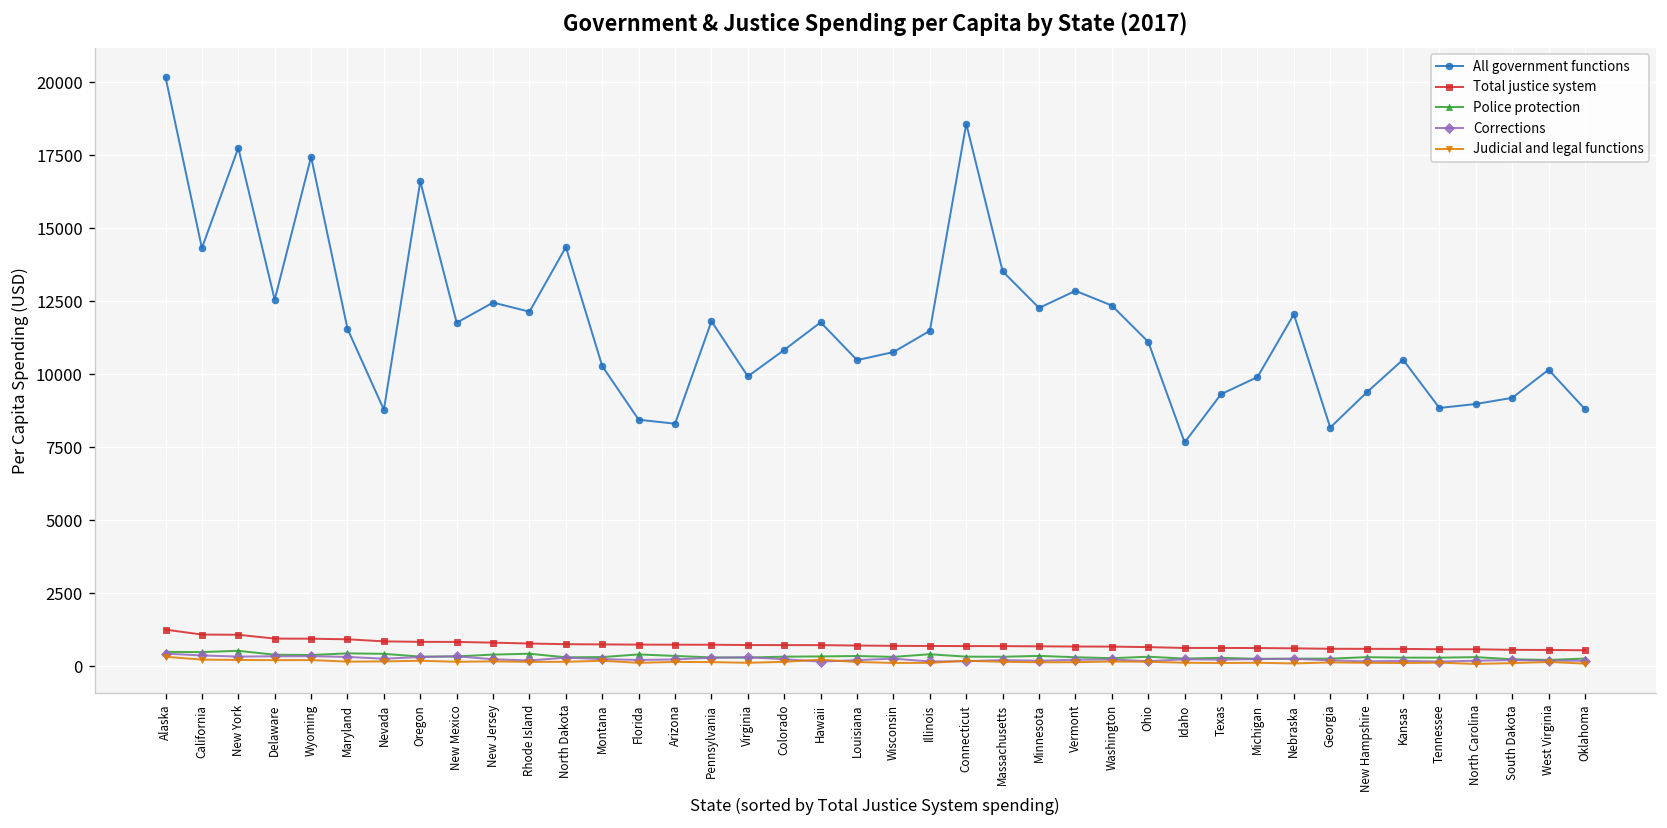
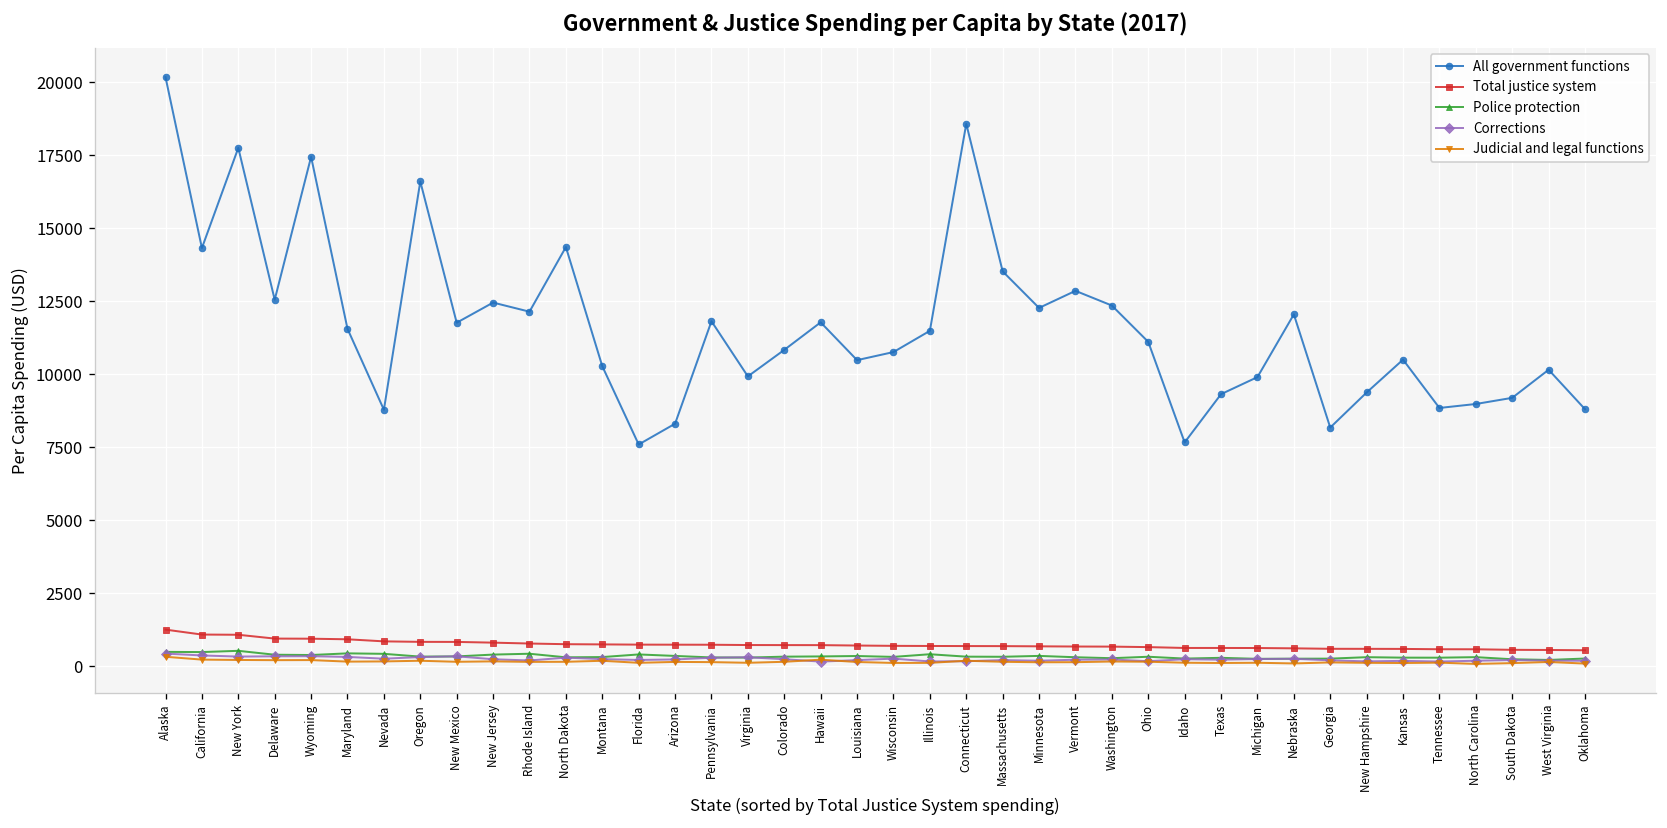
All government functions, Florida: 8400 -> 7600
